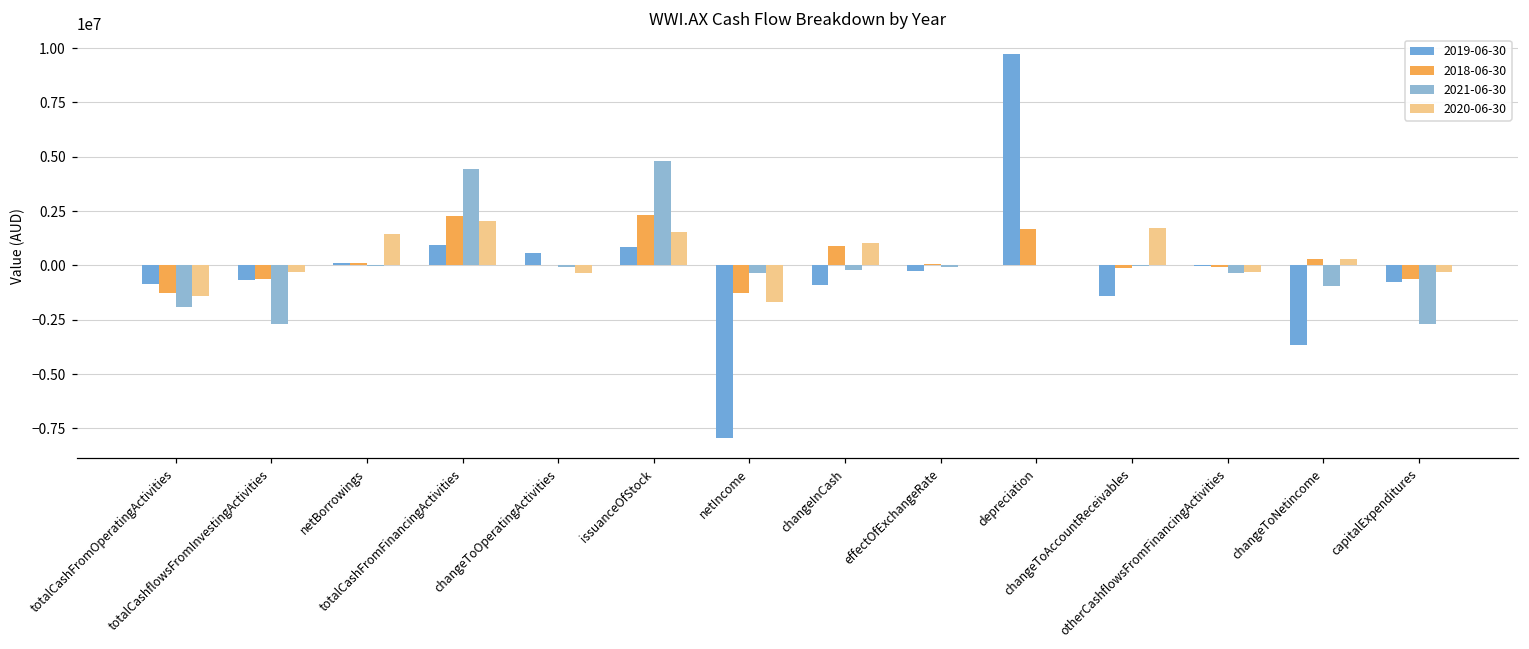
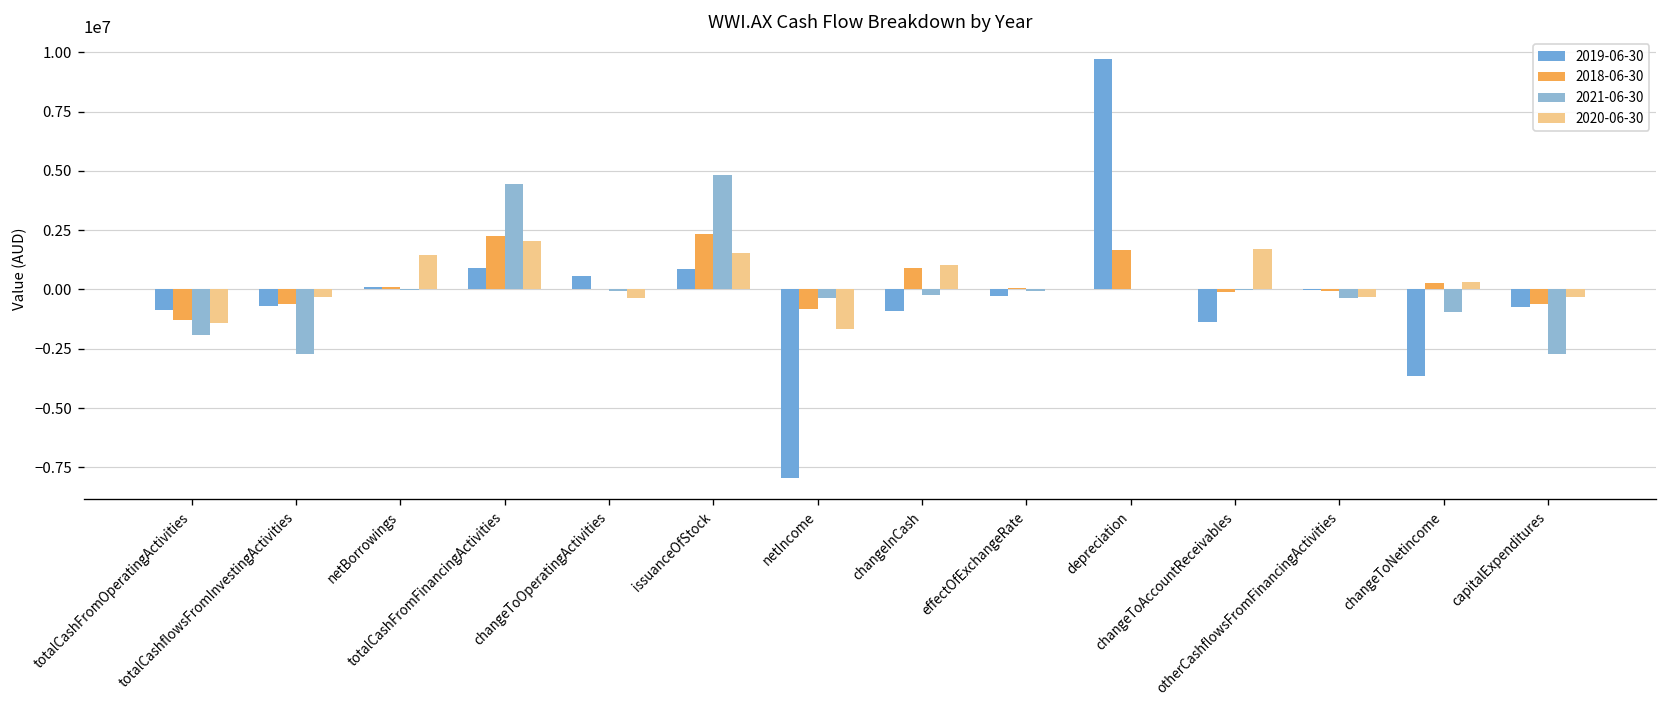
2018-06-30, netIncome: -1300000 -> -800000
